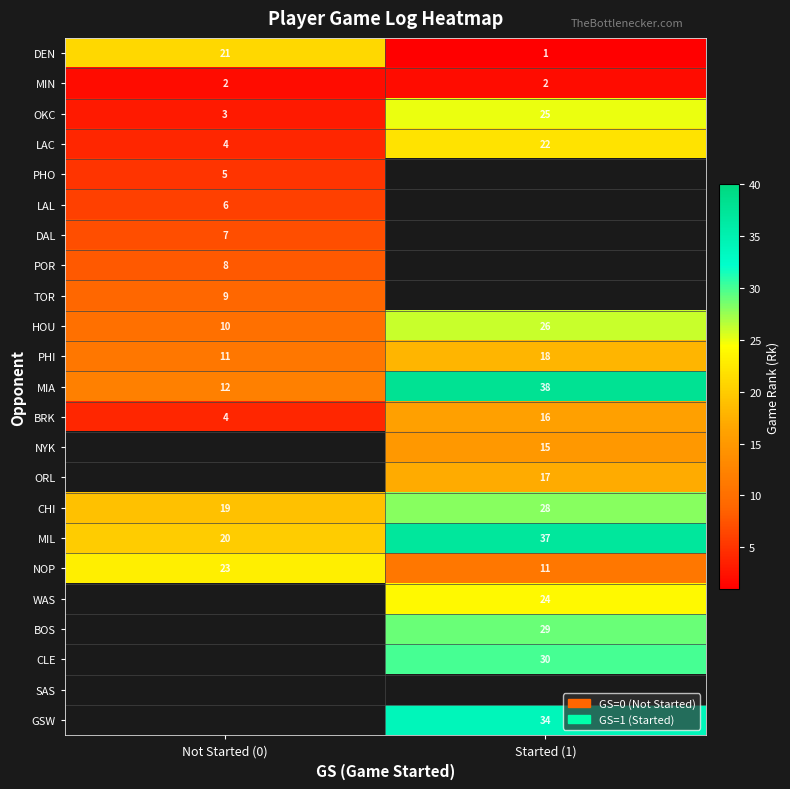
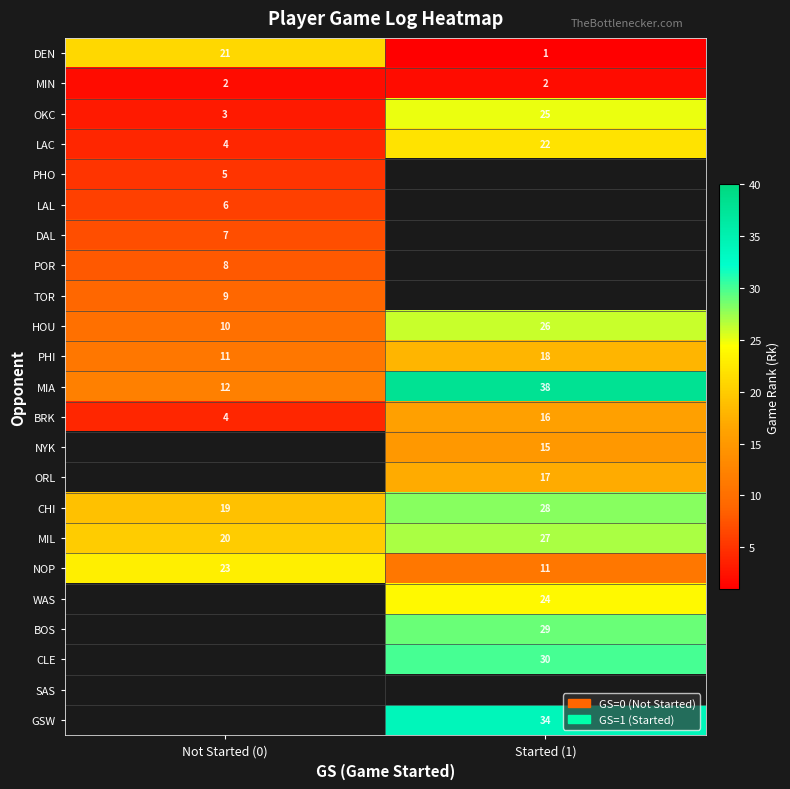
MIL, Started (1): 37 -> 27
